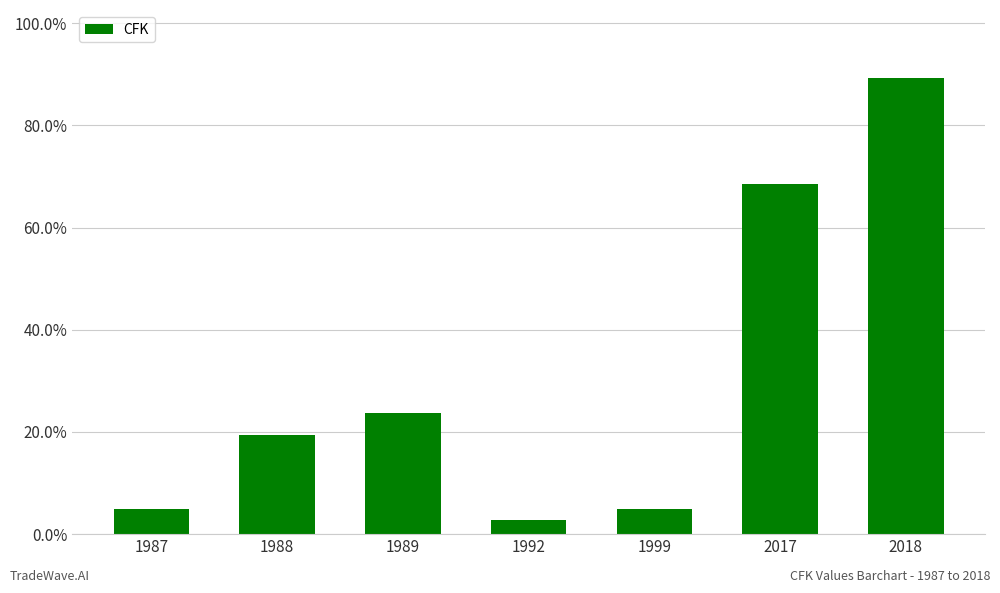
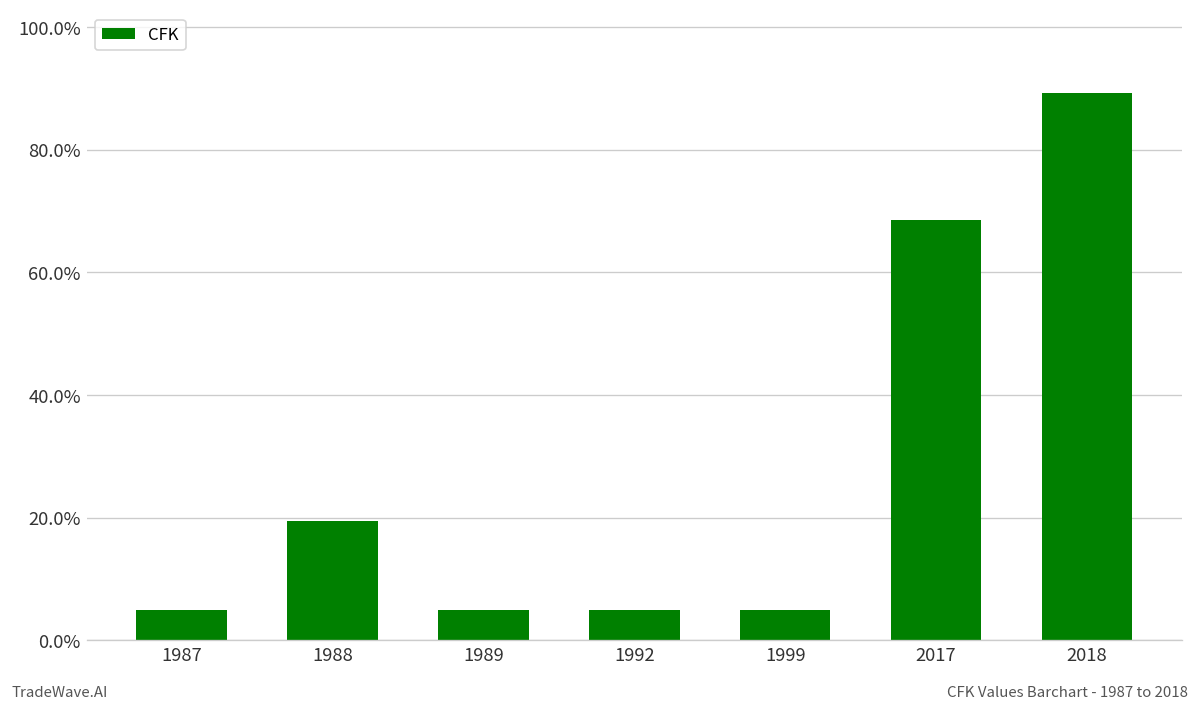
1989: 24% -> 5%
1992: 3% -> 5%
